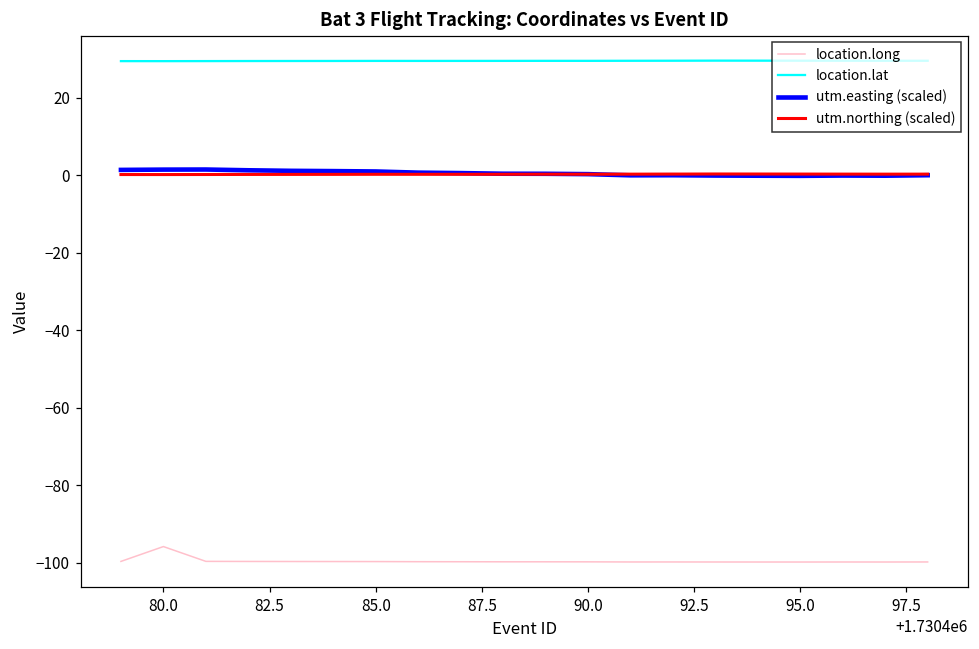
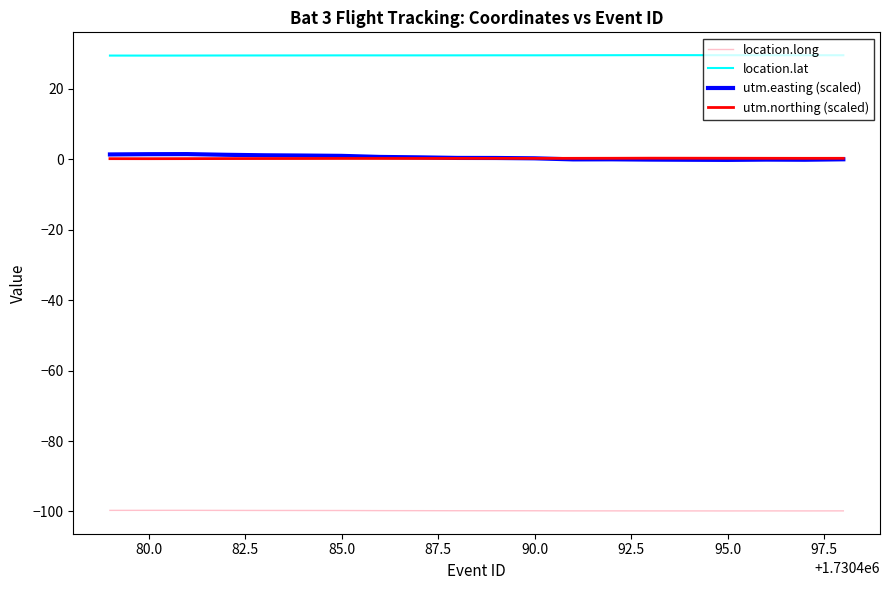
location.long, 80.0: -96 -> -100
